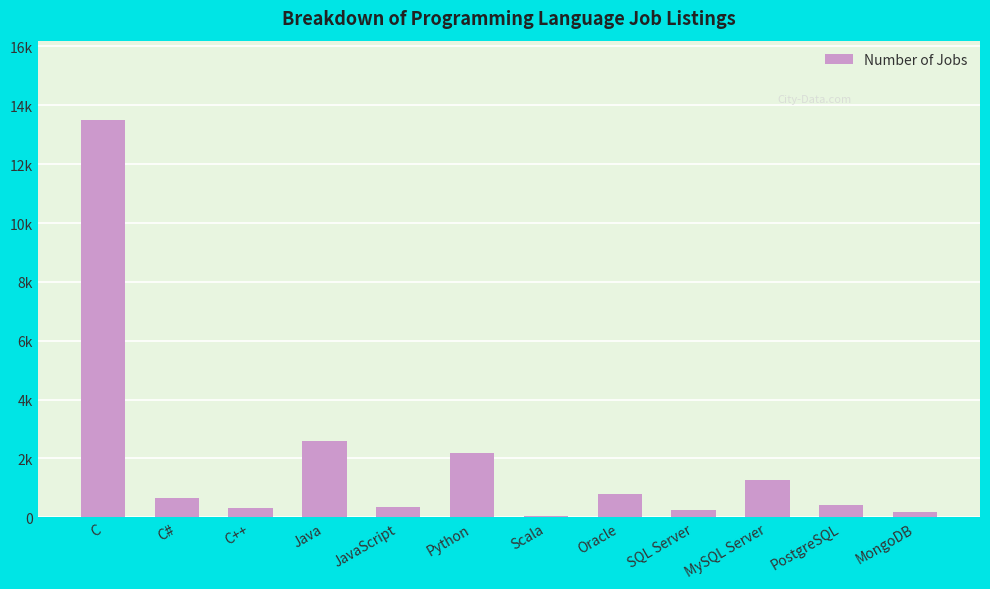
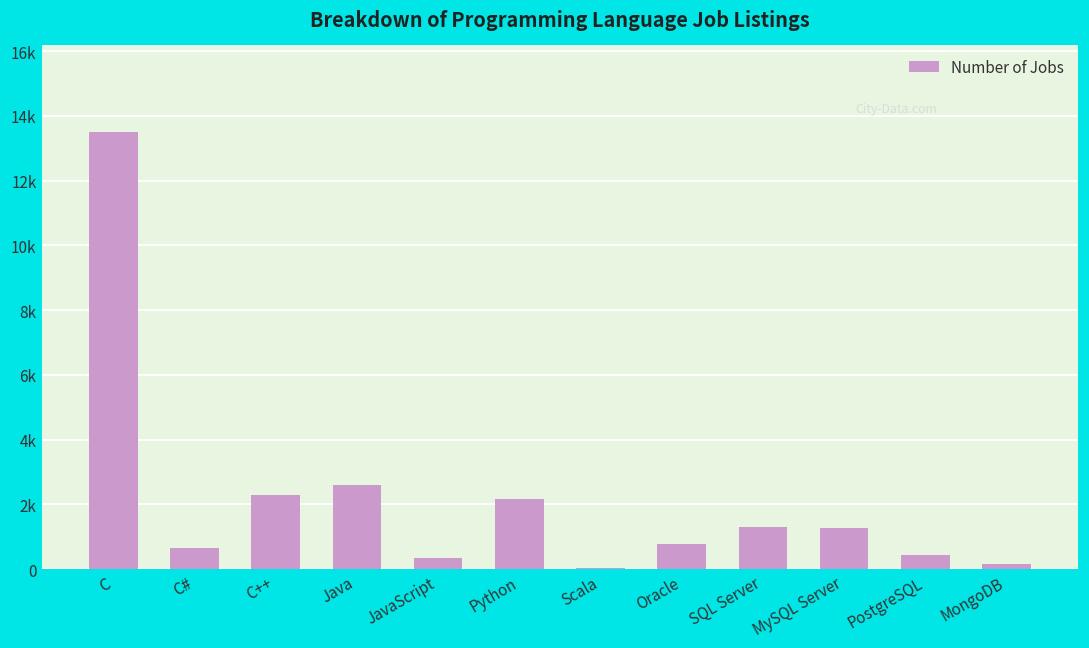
C++: 300 -> 2300
SQL Server: 300 -> 1300
